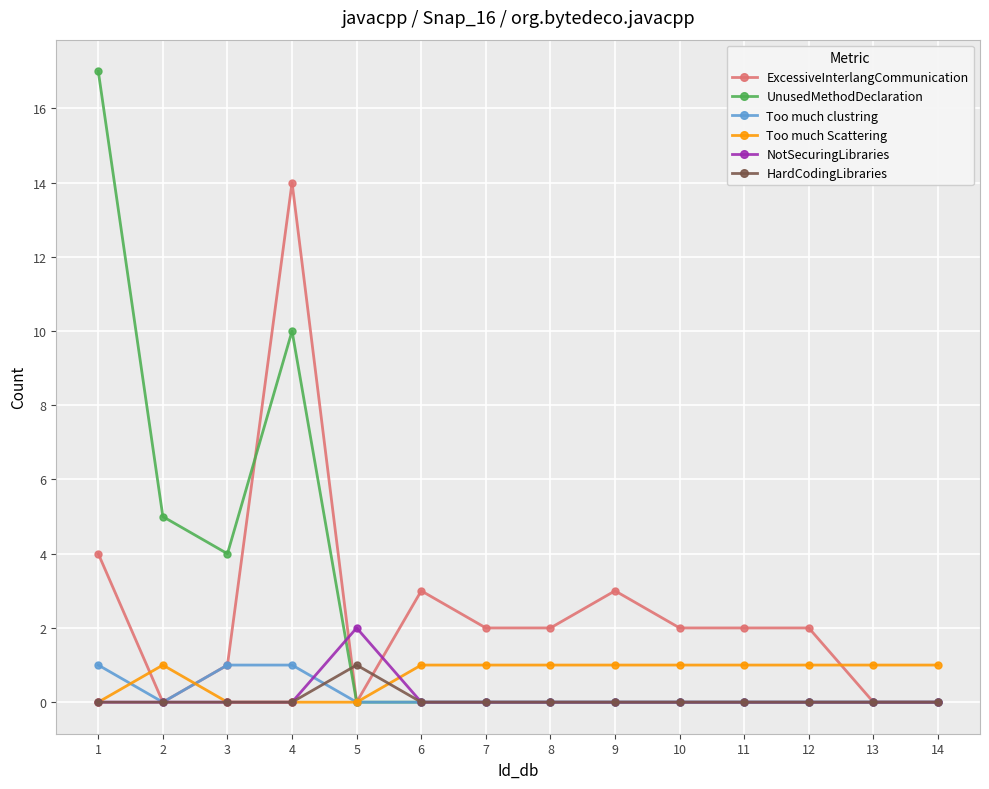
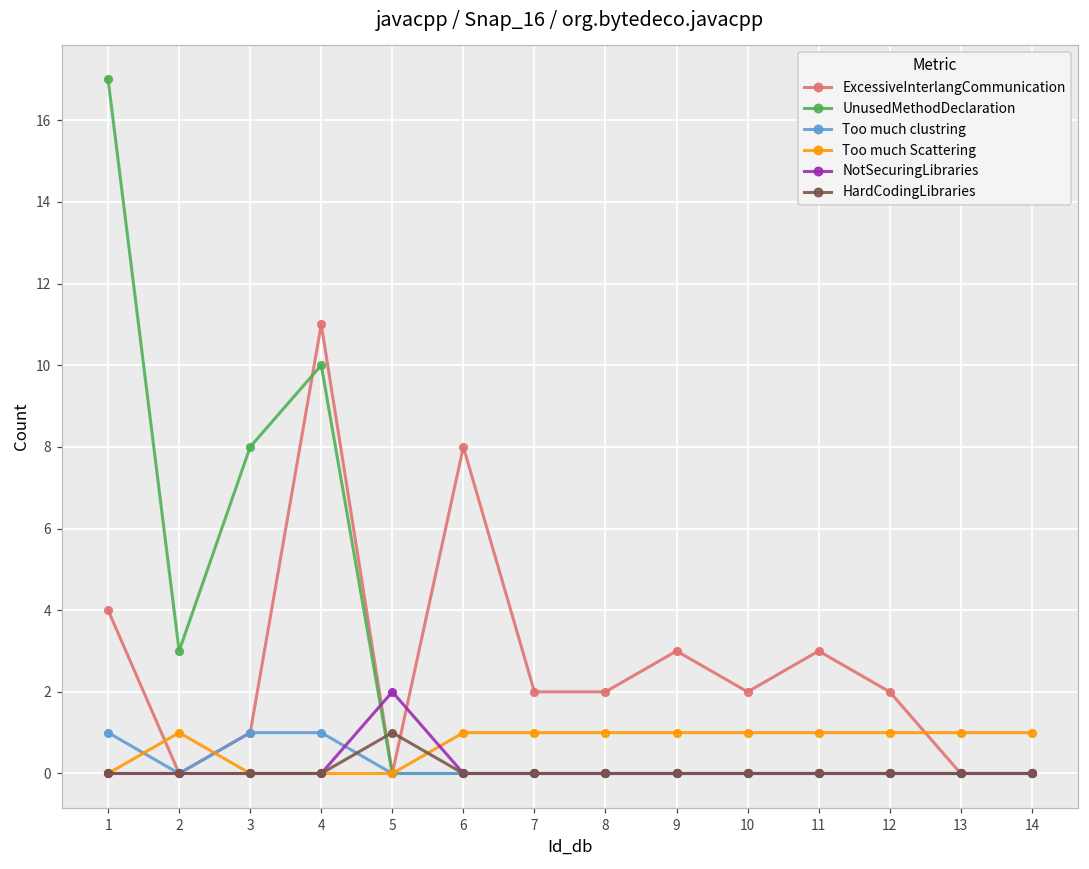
UnusedMethodDeclaration, 2: 5 -> 3
UnusedMethodDeclaration, 3: 4 -> 8
ExcessiveInterlangCommunication, 4: 14 -> 11
ExcessiveInterlangCommunication, 6: 3 -> 8
ExcessiveInterlangCommunication, 11: 2 -> 3
